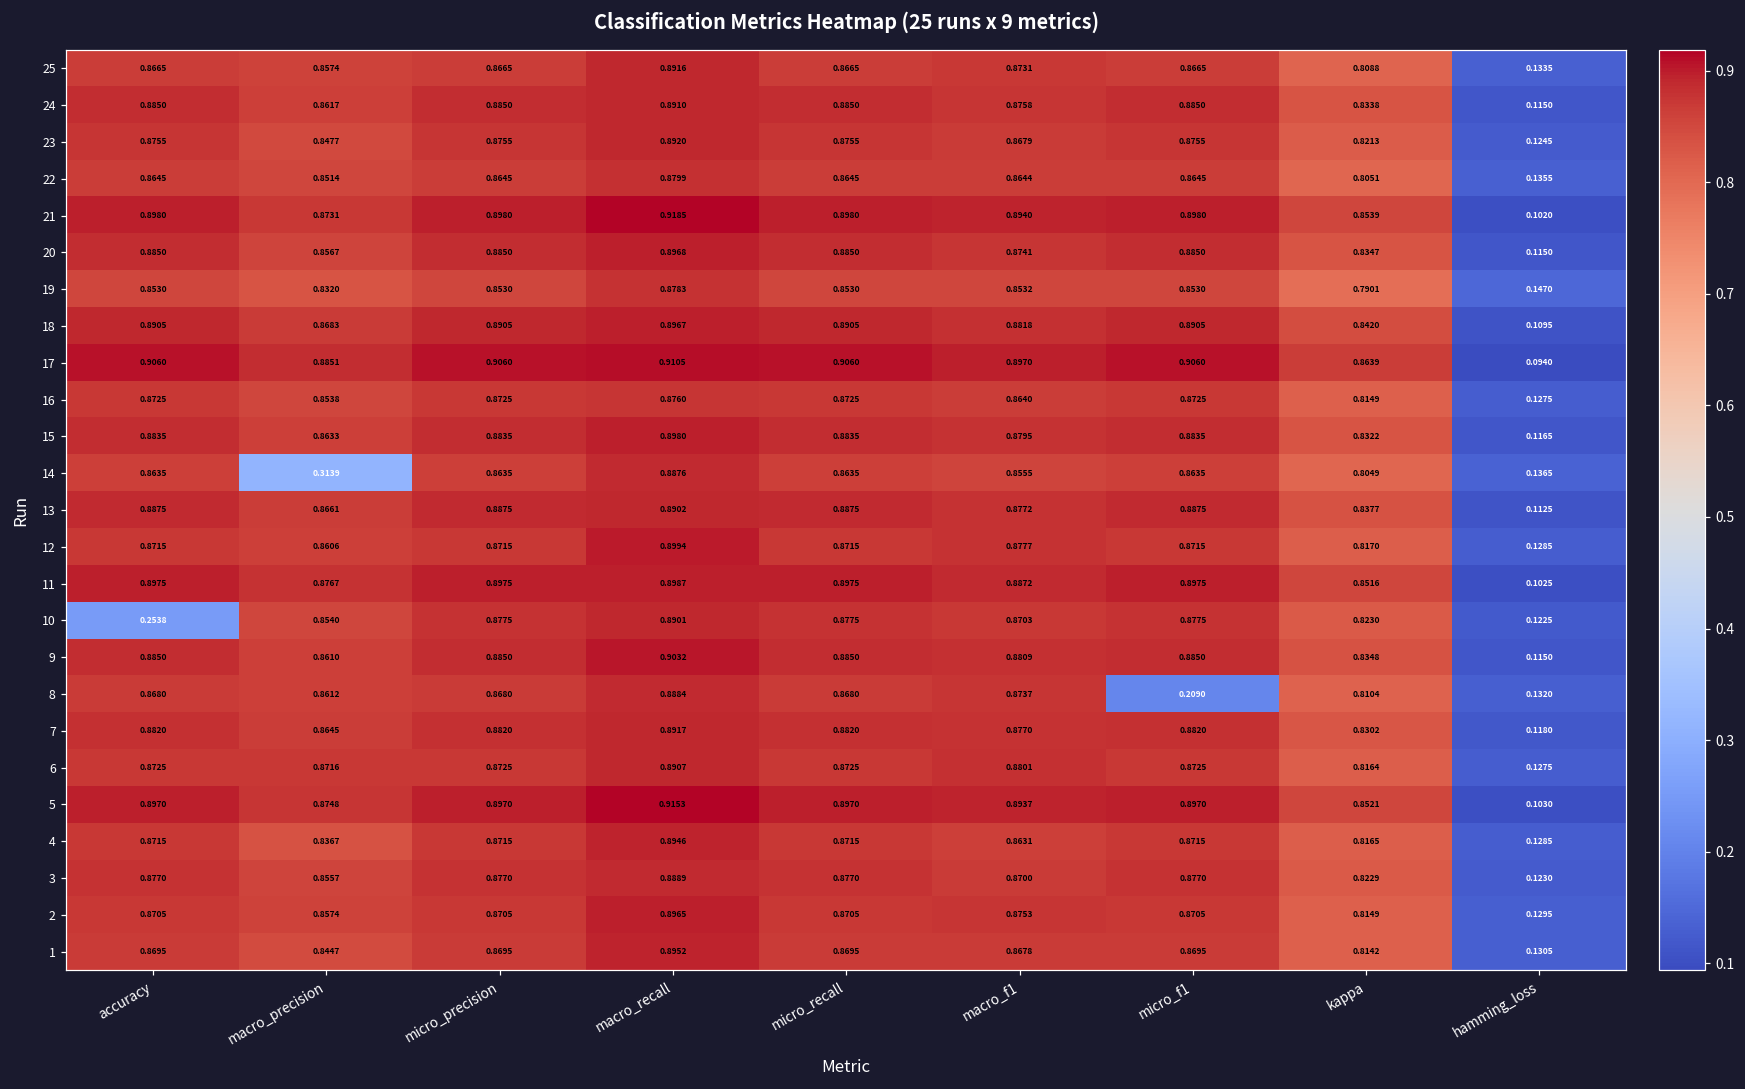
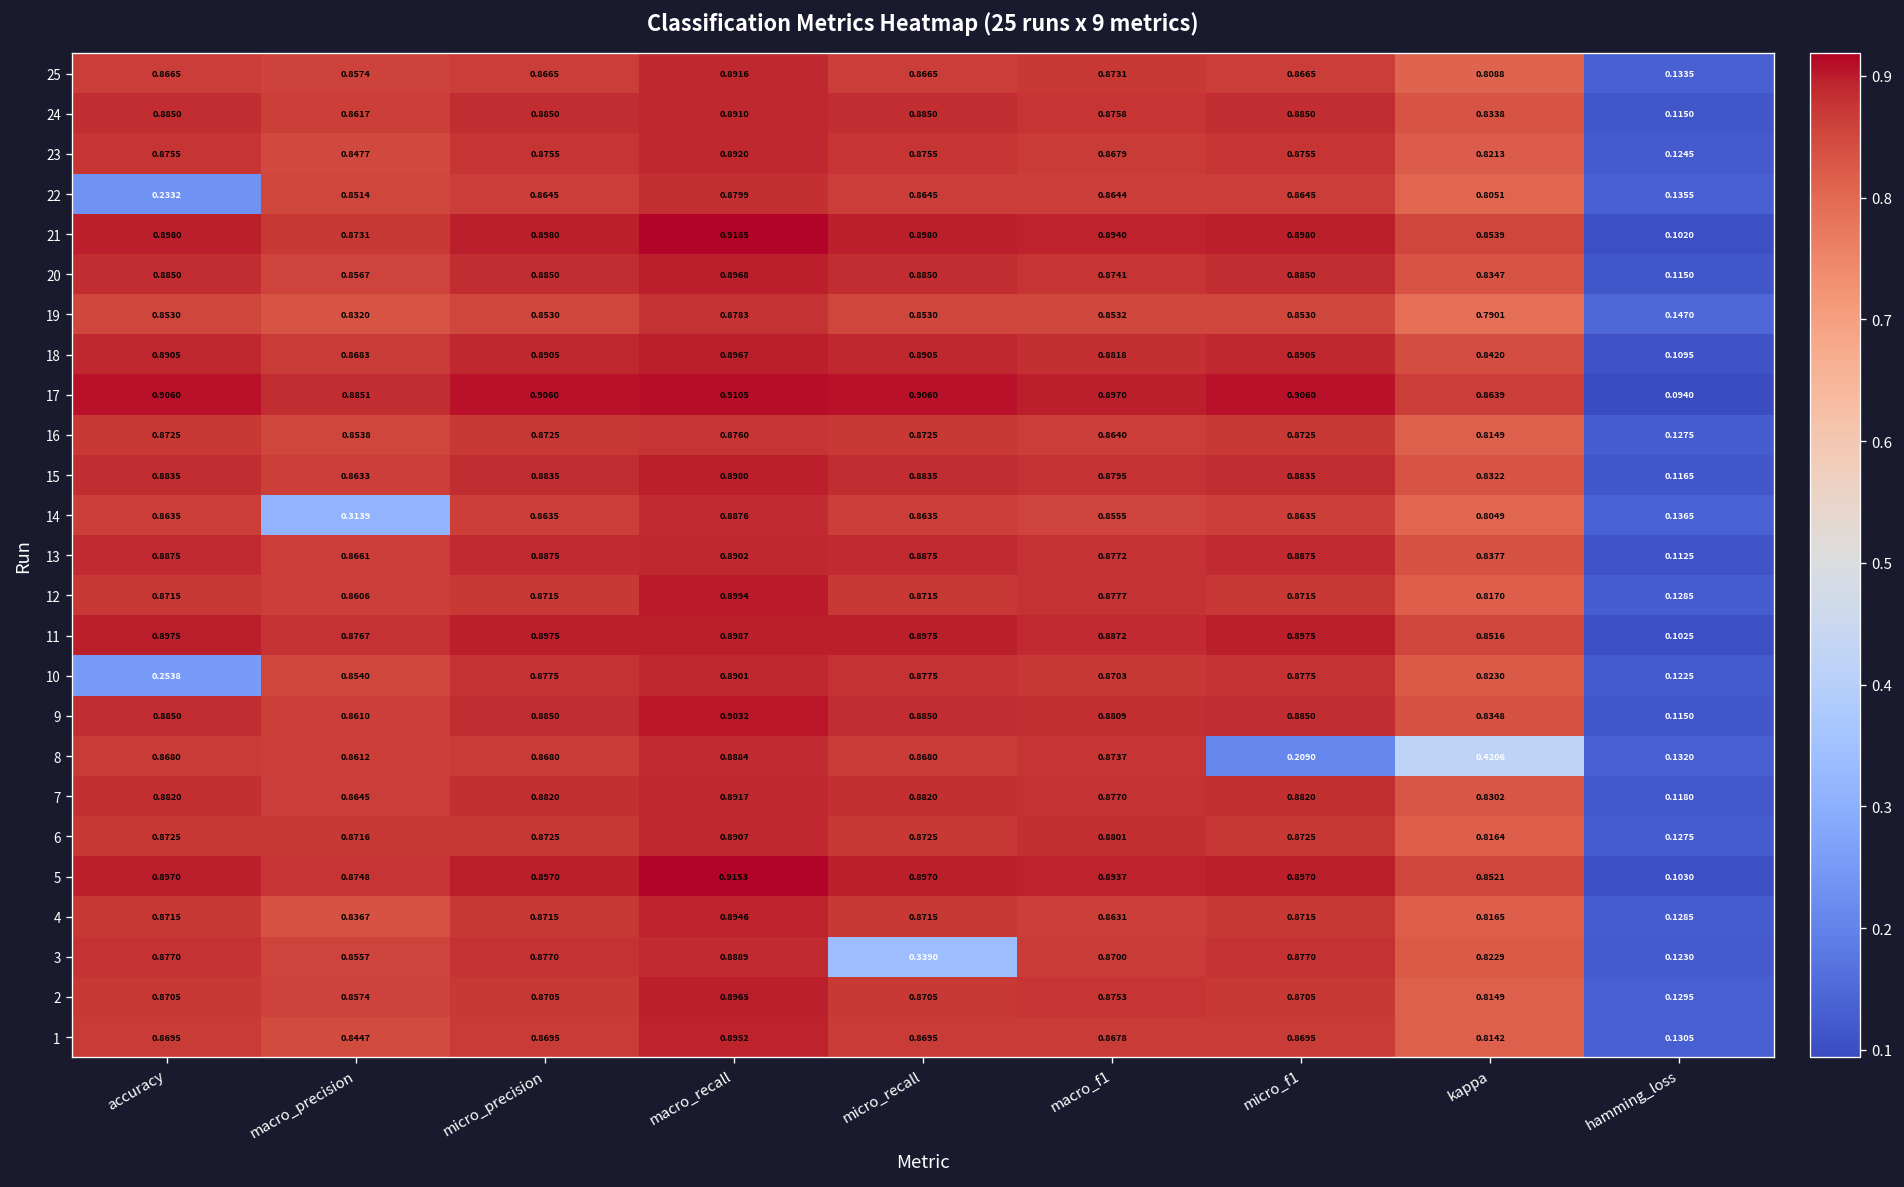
22, accuracy: 0.8645 -> 0.2332
8, kappa: 0.8104 -> 0.4206
3, micro_recall: 0.8770 -> 0.3390
